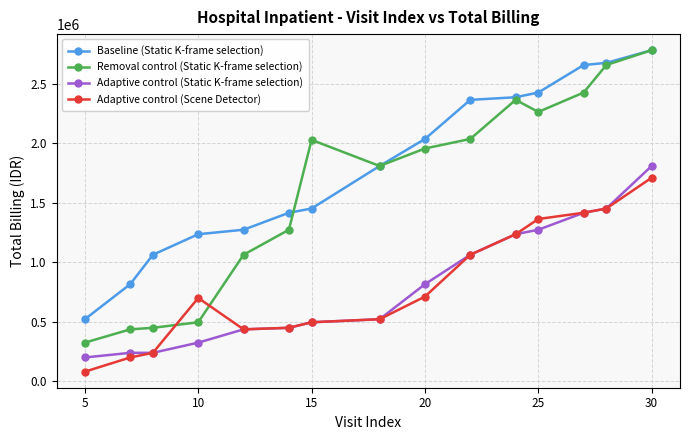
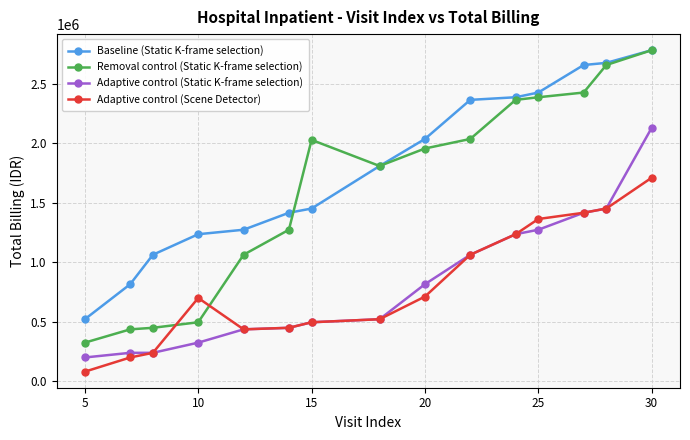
Removal control (Static K-frame selection), 25: 2260000 -> 2390000
Adaptive control (Static K-frame selection), 30: 1810000 -> 2130000
